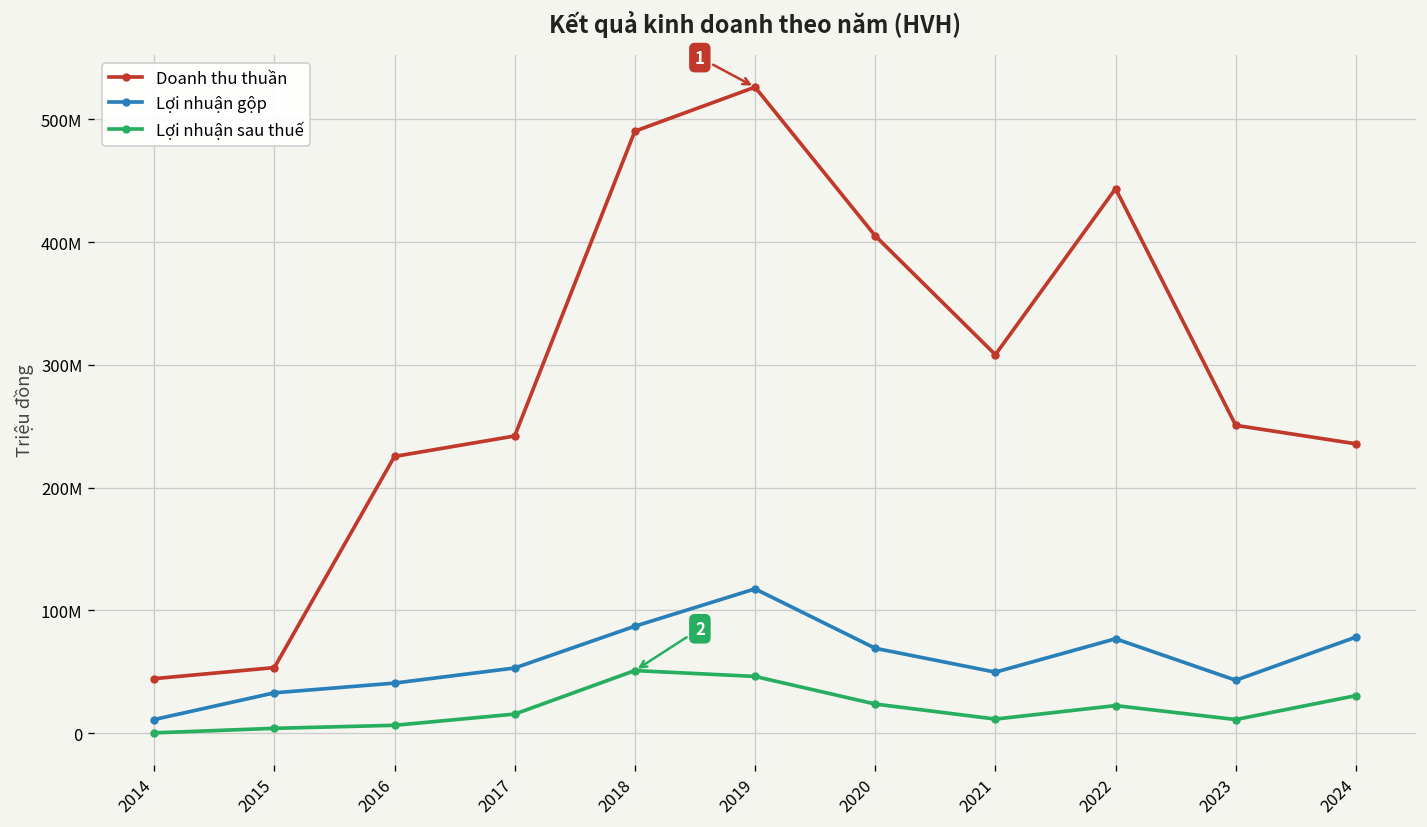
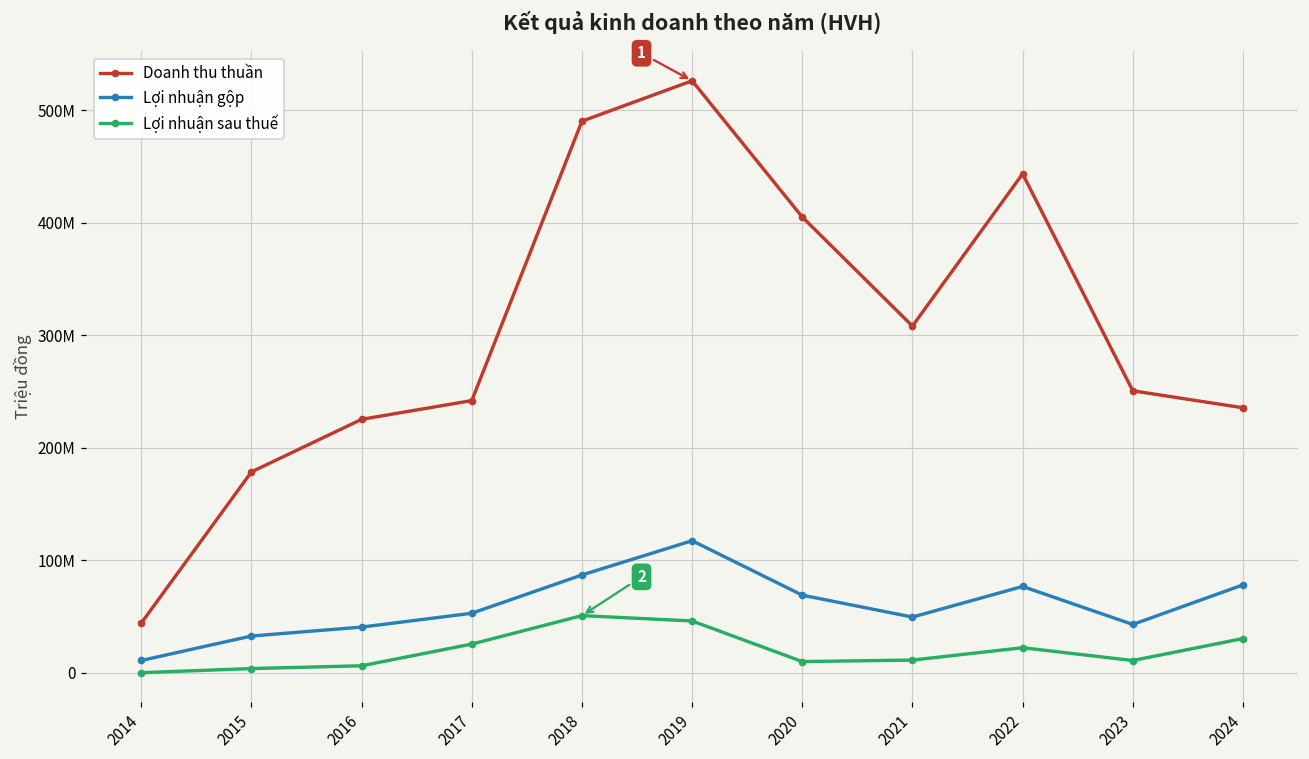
Doanh thu thuần, 2015: 53000000 -> 179000000
Lợi nhuận sau thuế, 2017: 16000000 -> 26000000
Lợi nhuận sau thuế, 2020: 24000000 -> 10000000
